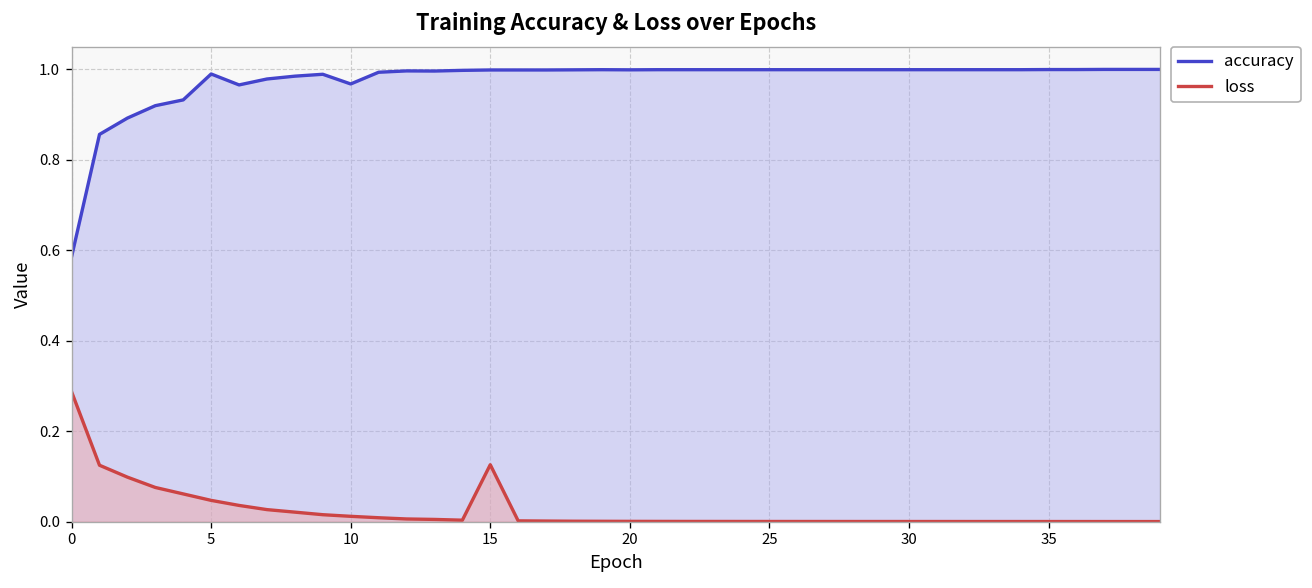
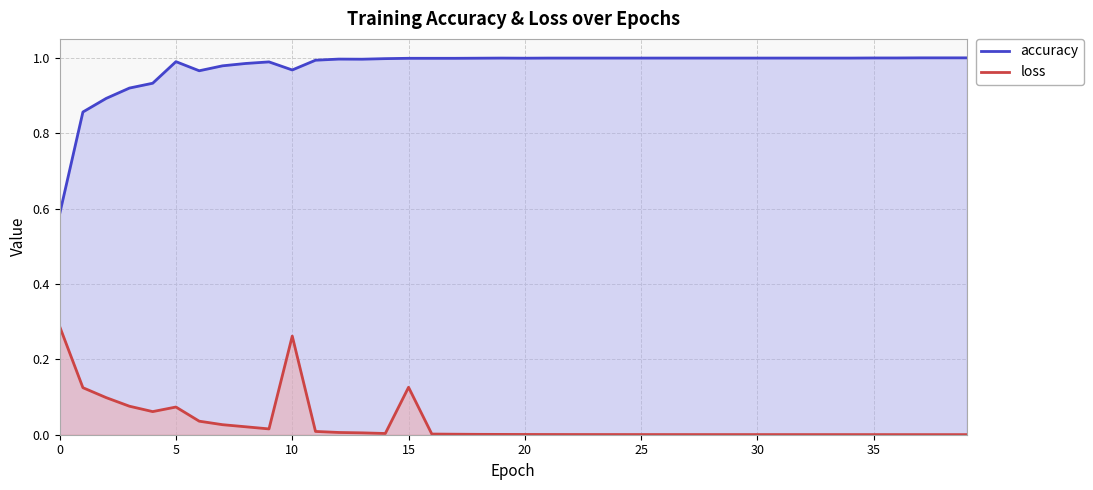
loss, 5: 0.05 -> 0.07
loss, 10: 0.01 -> 0.26
